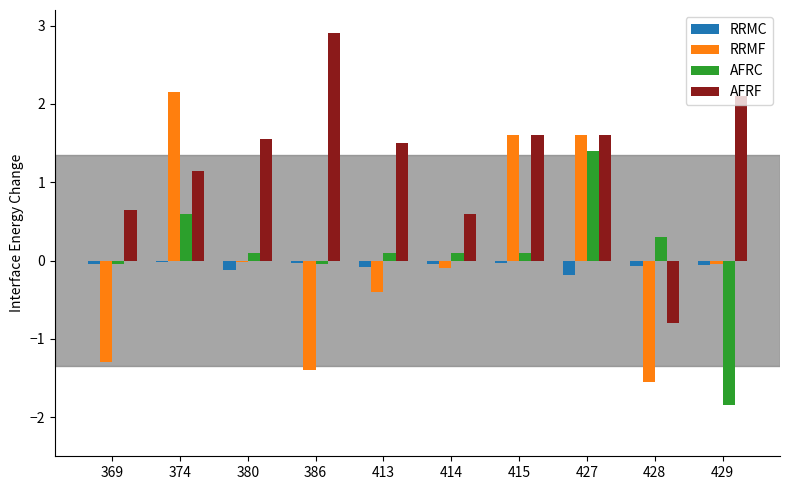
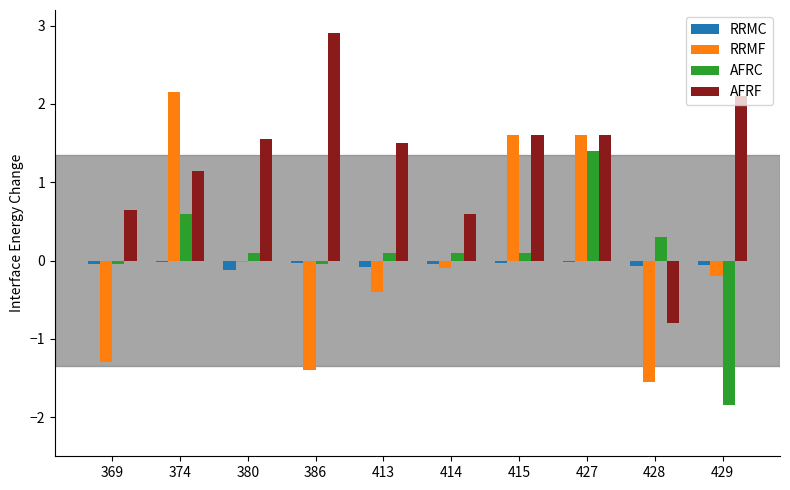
RRMC, 427: -0.2 -> 0.0
RRMF, 429: -0.1 -> -0.2
